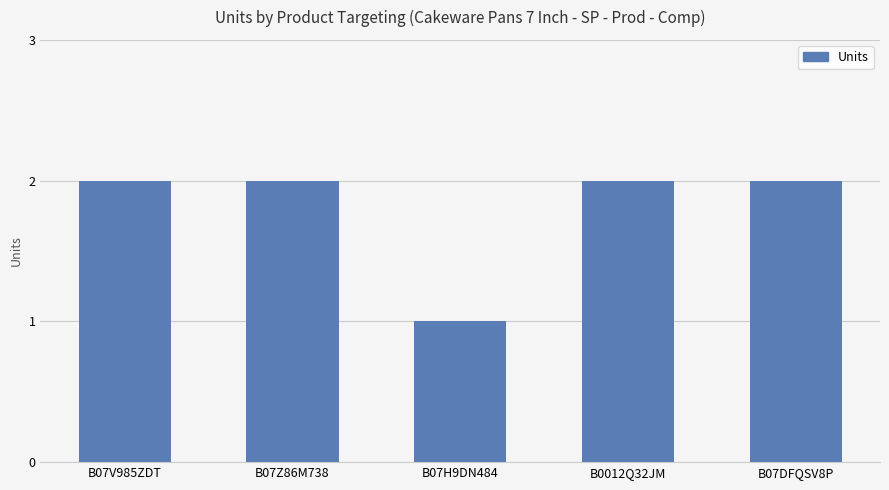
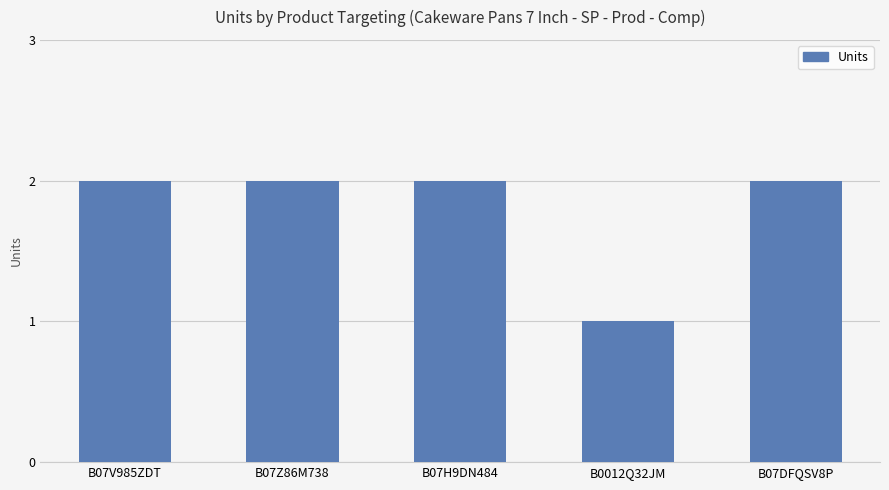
B07H9DN484: 1 -> 2
B0012Q32JM: 2 -> 1
